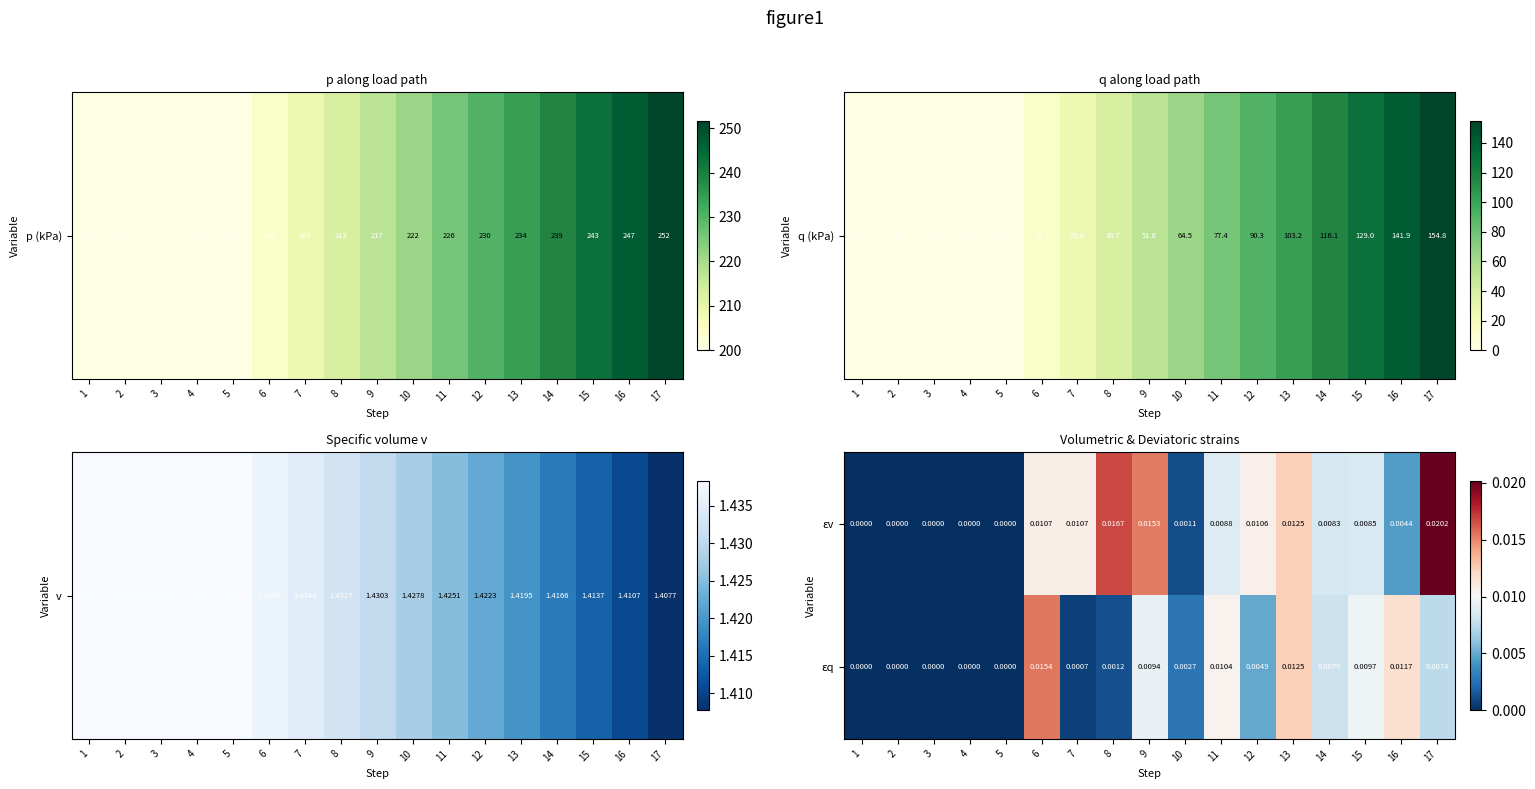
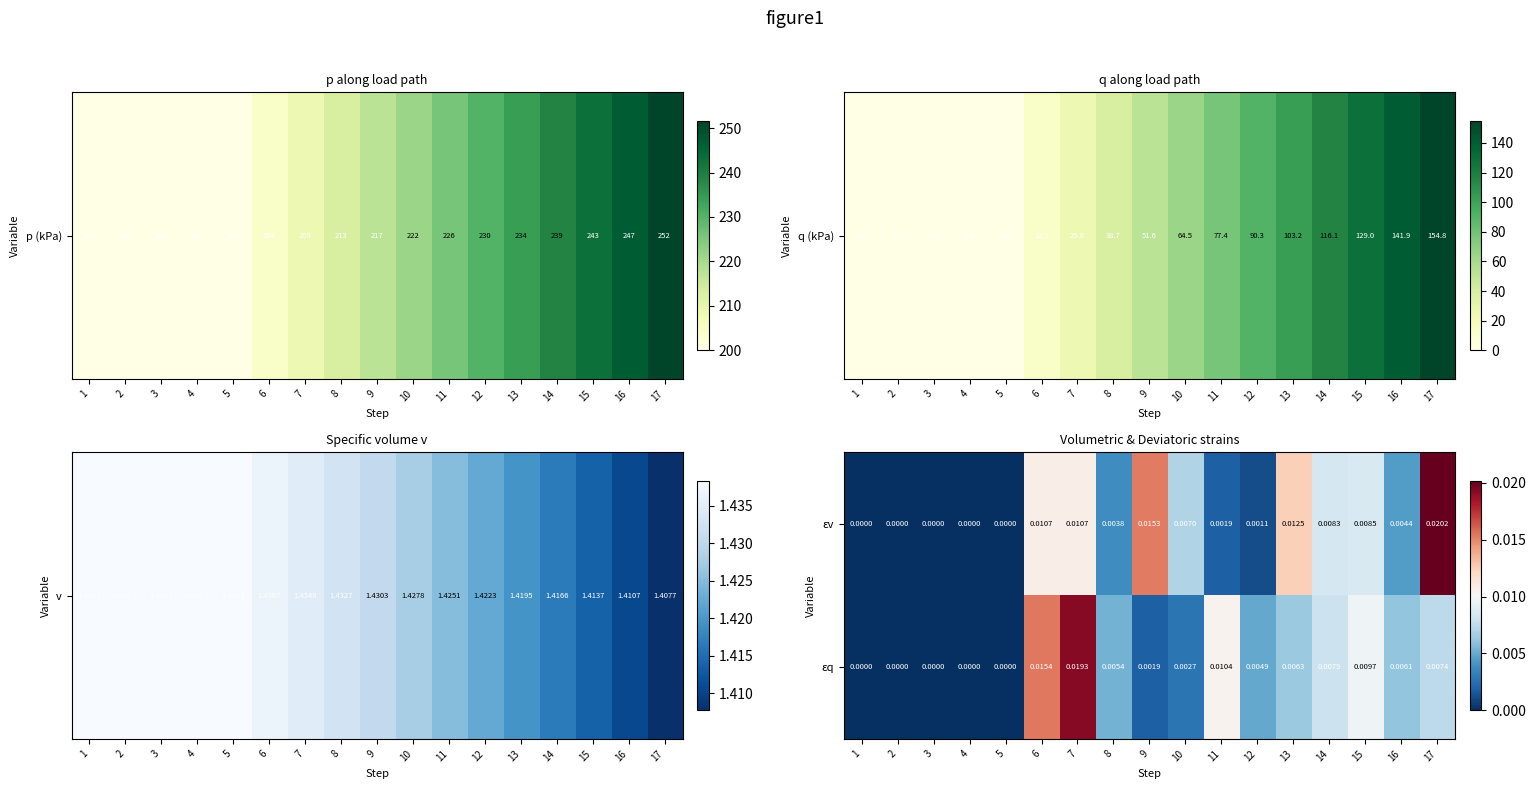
εv, 8: 0.0167 -> 0.0038
εv, 10: 0.0011 -> 0.0070
εv, 11: 0.0088 -> 0.0019
εv, 12: 0.0106 -> 0.0011
εq, 7: 0.0007 -> 0.0193
εq, 8: 0.0012 -> 0.0054
εq, 9: 0.0094 -> 0.0019
εq, 13: 0.0125 -> 0.0063
εq, 16: 0.0117 -> 0.0061
